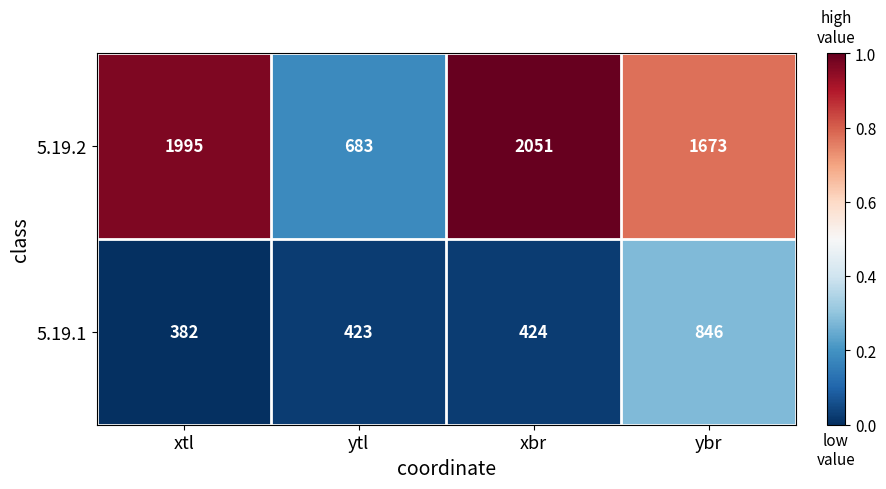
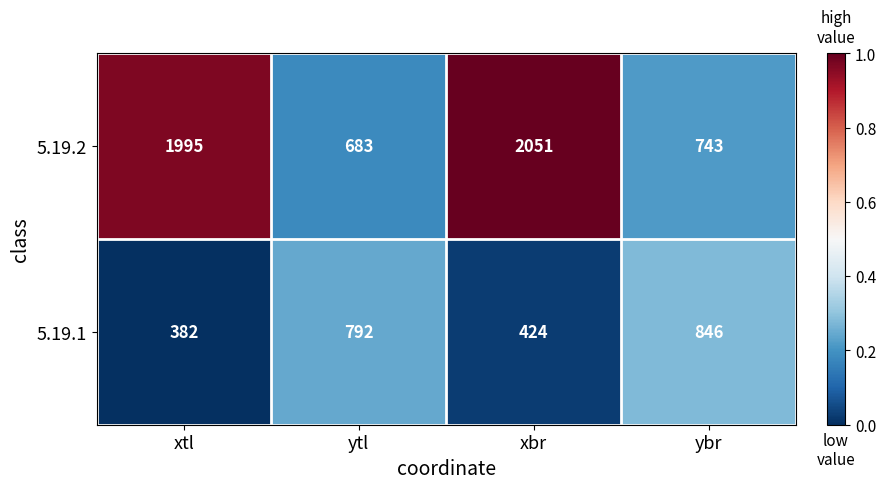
5.19.2, ybr: 1673 -> 743
5.19.1, ytl: 423 -> 792
